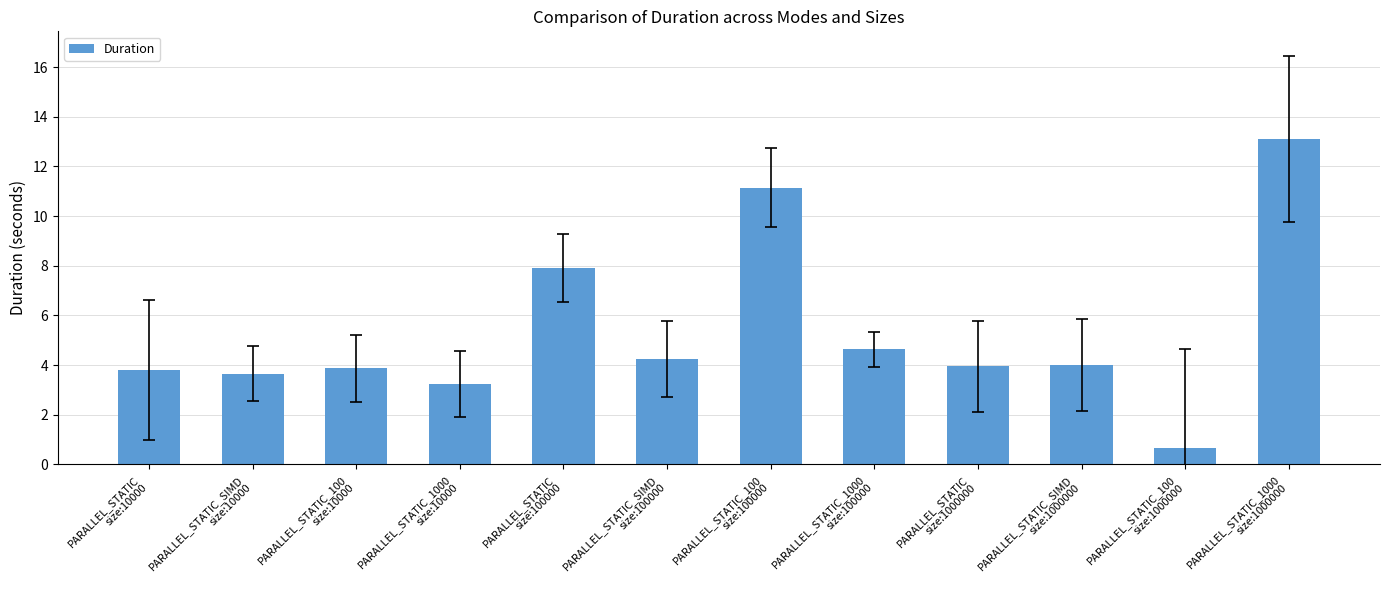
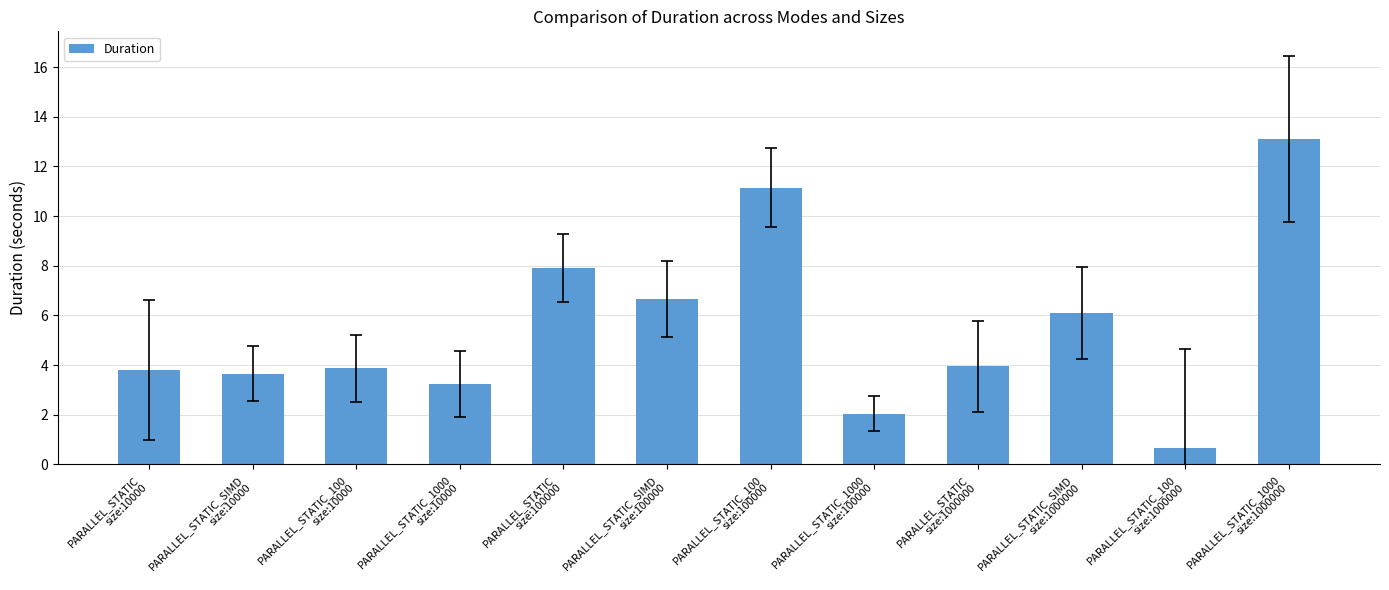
Duration, PARALLEL_STATIC_SIMD size:100000: 4.3 -> 6.7
Duration, PARALLEL_STATIC_1000 size:100000: 4.6 -> 2.0
Duration, PARALLEL_STATIC_SIMD size:1000000: 4.0 -> 6.1
